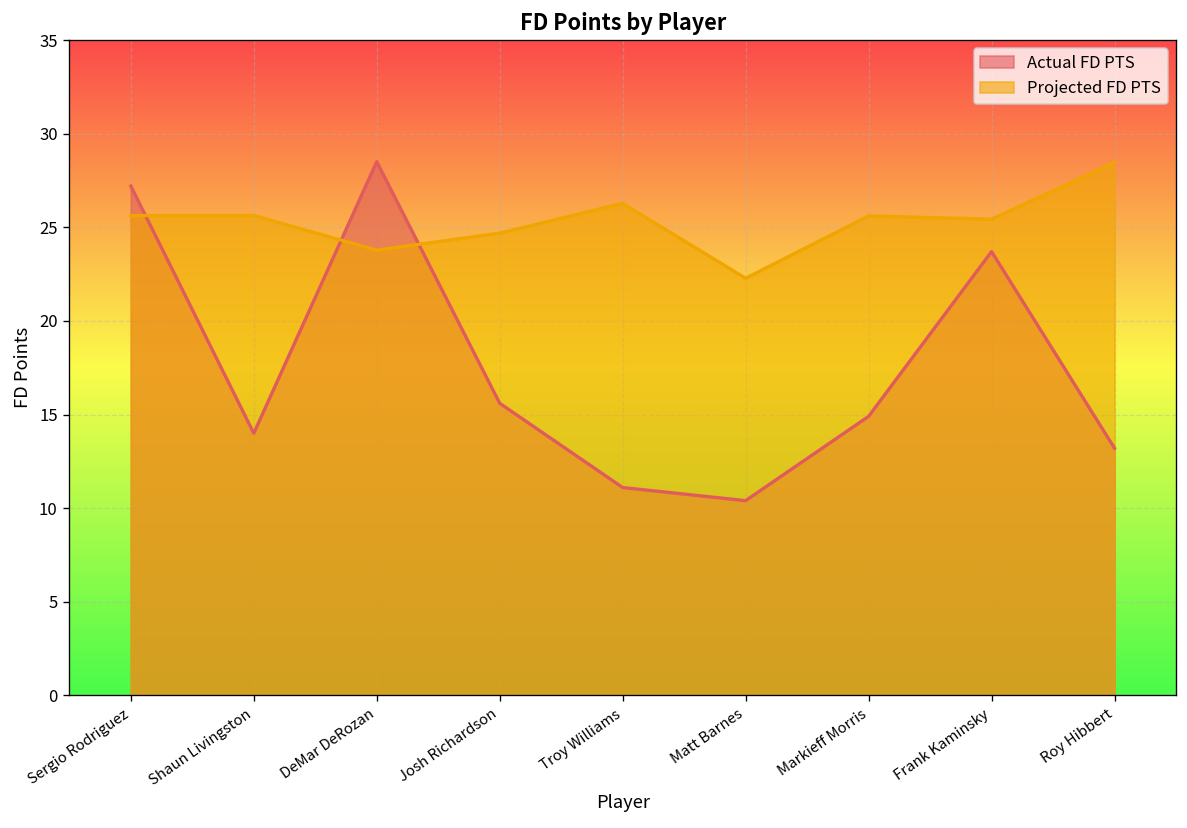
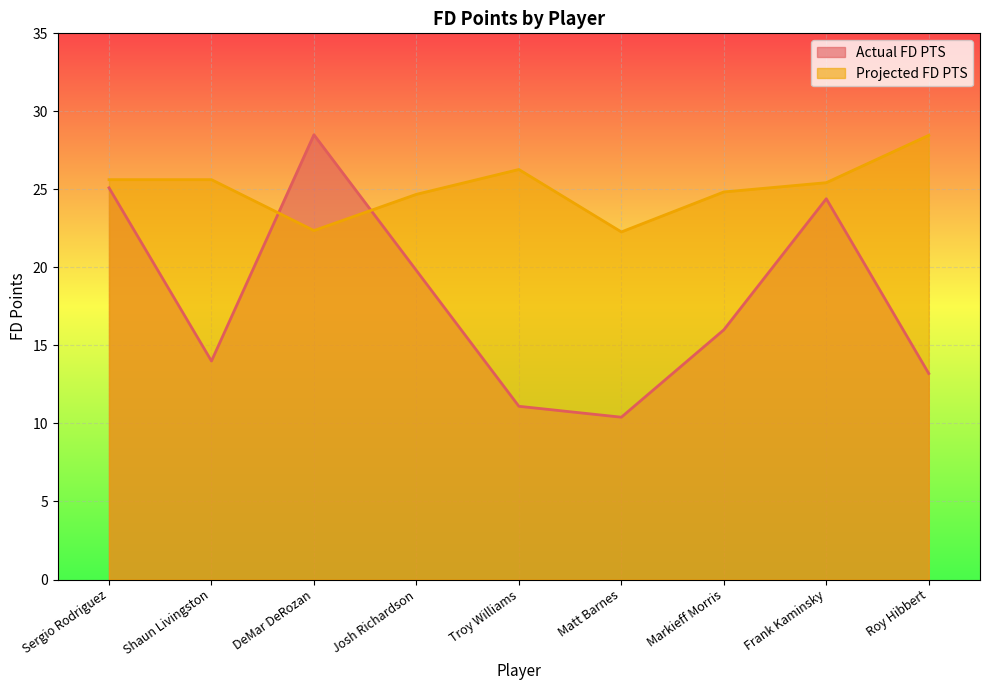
Actual FD PTS, Sergio Rodriguez: 27.2 -> 25.1
Projected FD PTS, DeMar DeRozan: 23.8 -> 22.4
Actual FD PTS, Josh Richardson: 15.6 -> 19.8
Actual FD PTS, Markieff Morris: 14.9 -> 16.0
Projected FD PTS, Markieff Morris: 25.6 -> 24.8
Actual FD PTS, Frank Kaminsky: 23.7 -> 24.4
